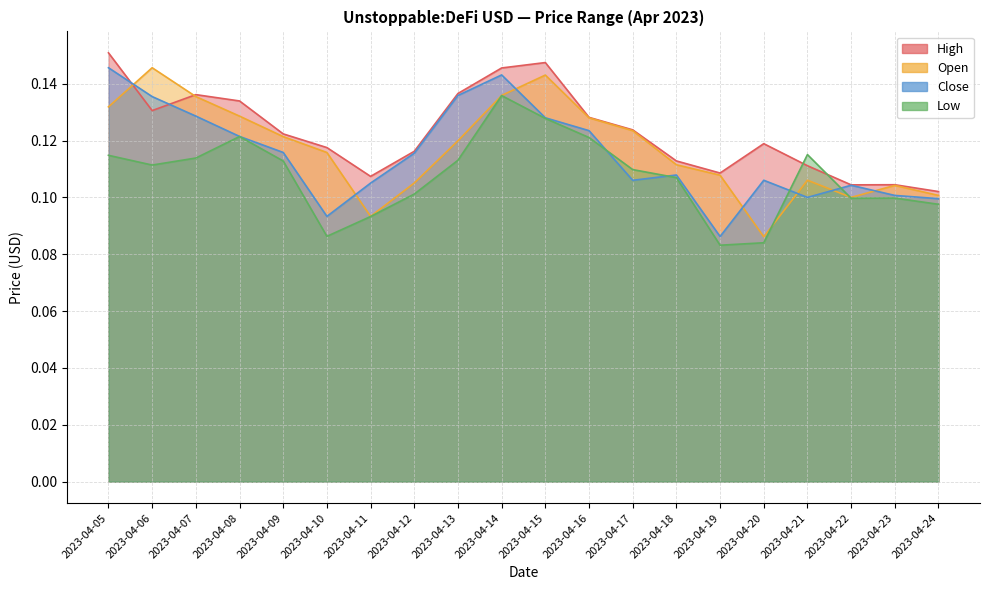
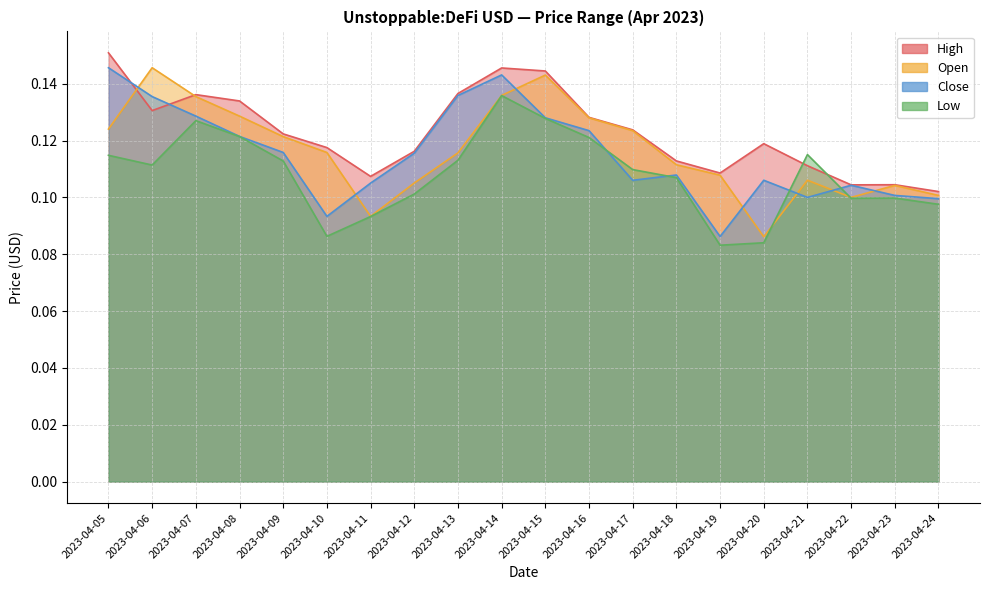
Open, 2023-04-05: 0.132 -> 0.124
Low, 2023-04-07: 0.114 -> 0.127
Open, 2023-04-13: 0.120 -> 0.116
High, 2023-04-15: 0.147 -> 0.144
